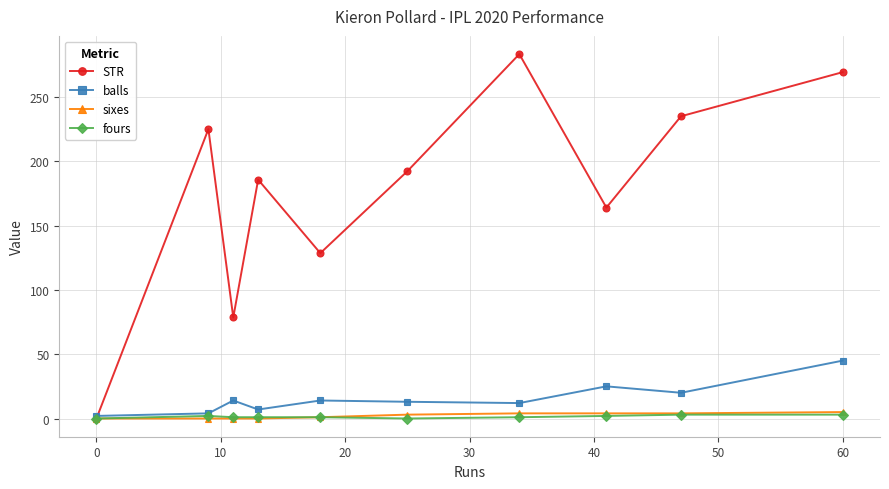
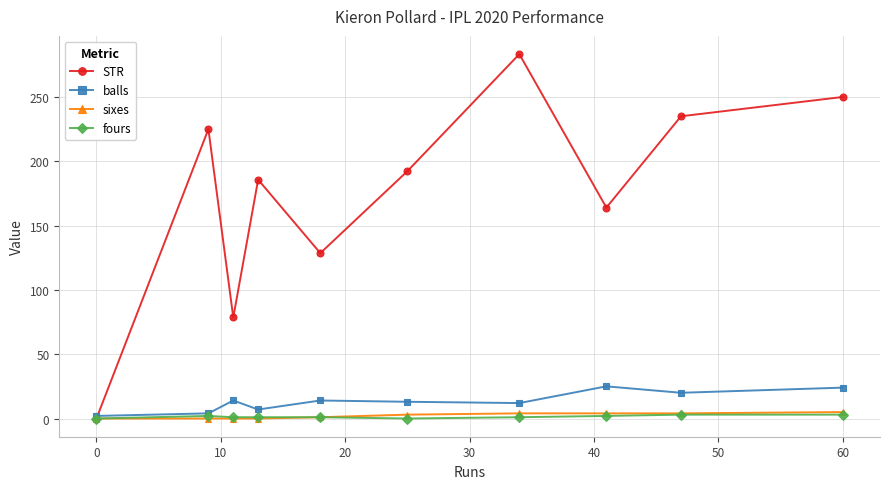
STR, 60: 269 -> 250
balls, 60: 45 -> 24
